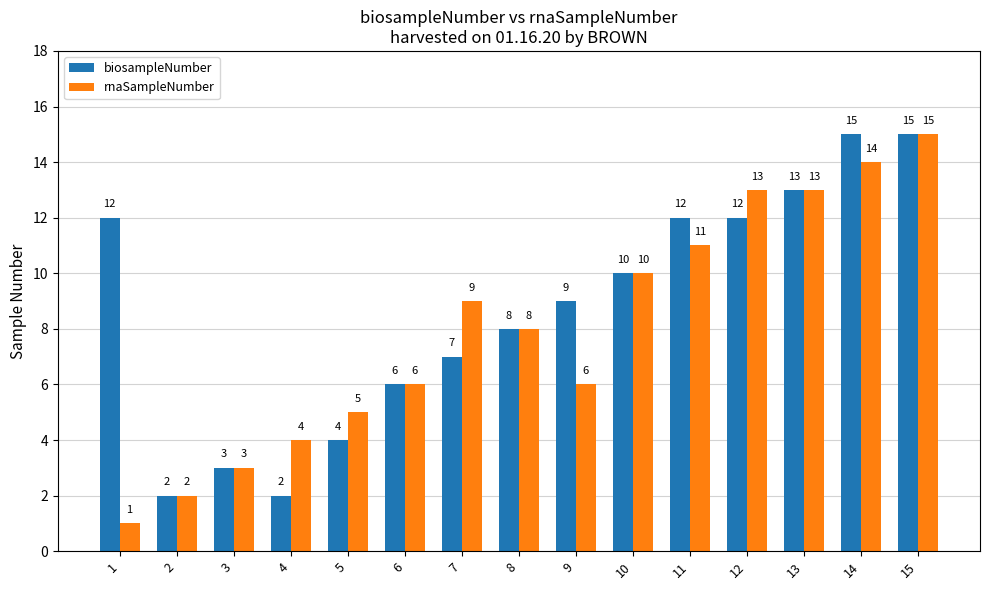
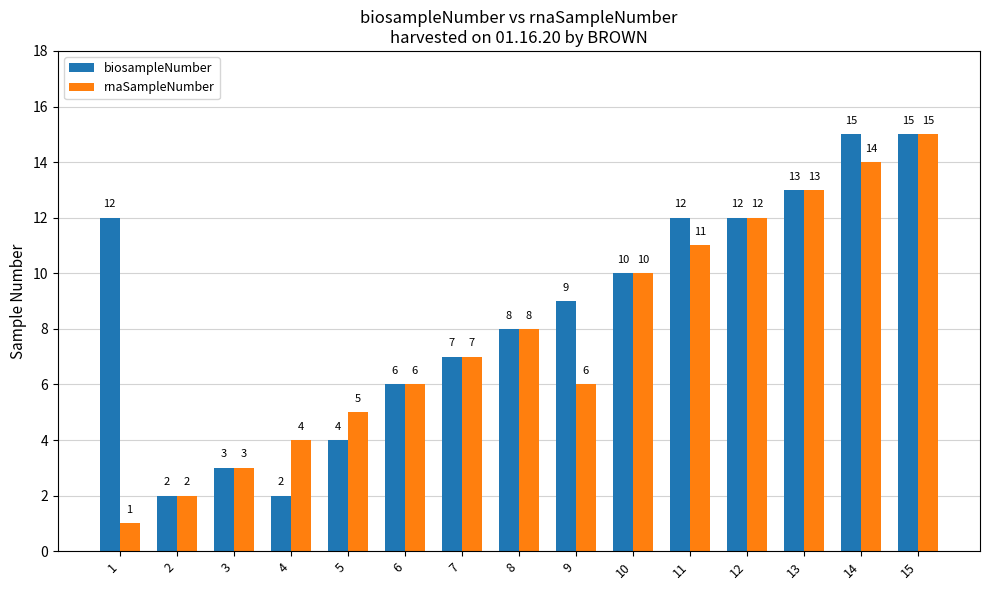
rnaSampleNumber, 7: 9 -> 7
rnaSampleNumber, 12: 13 -> 12
